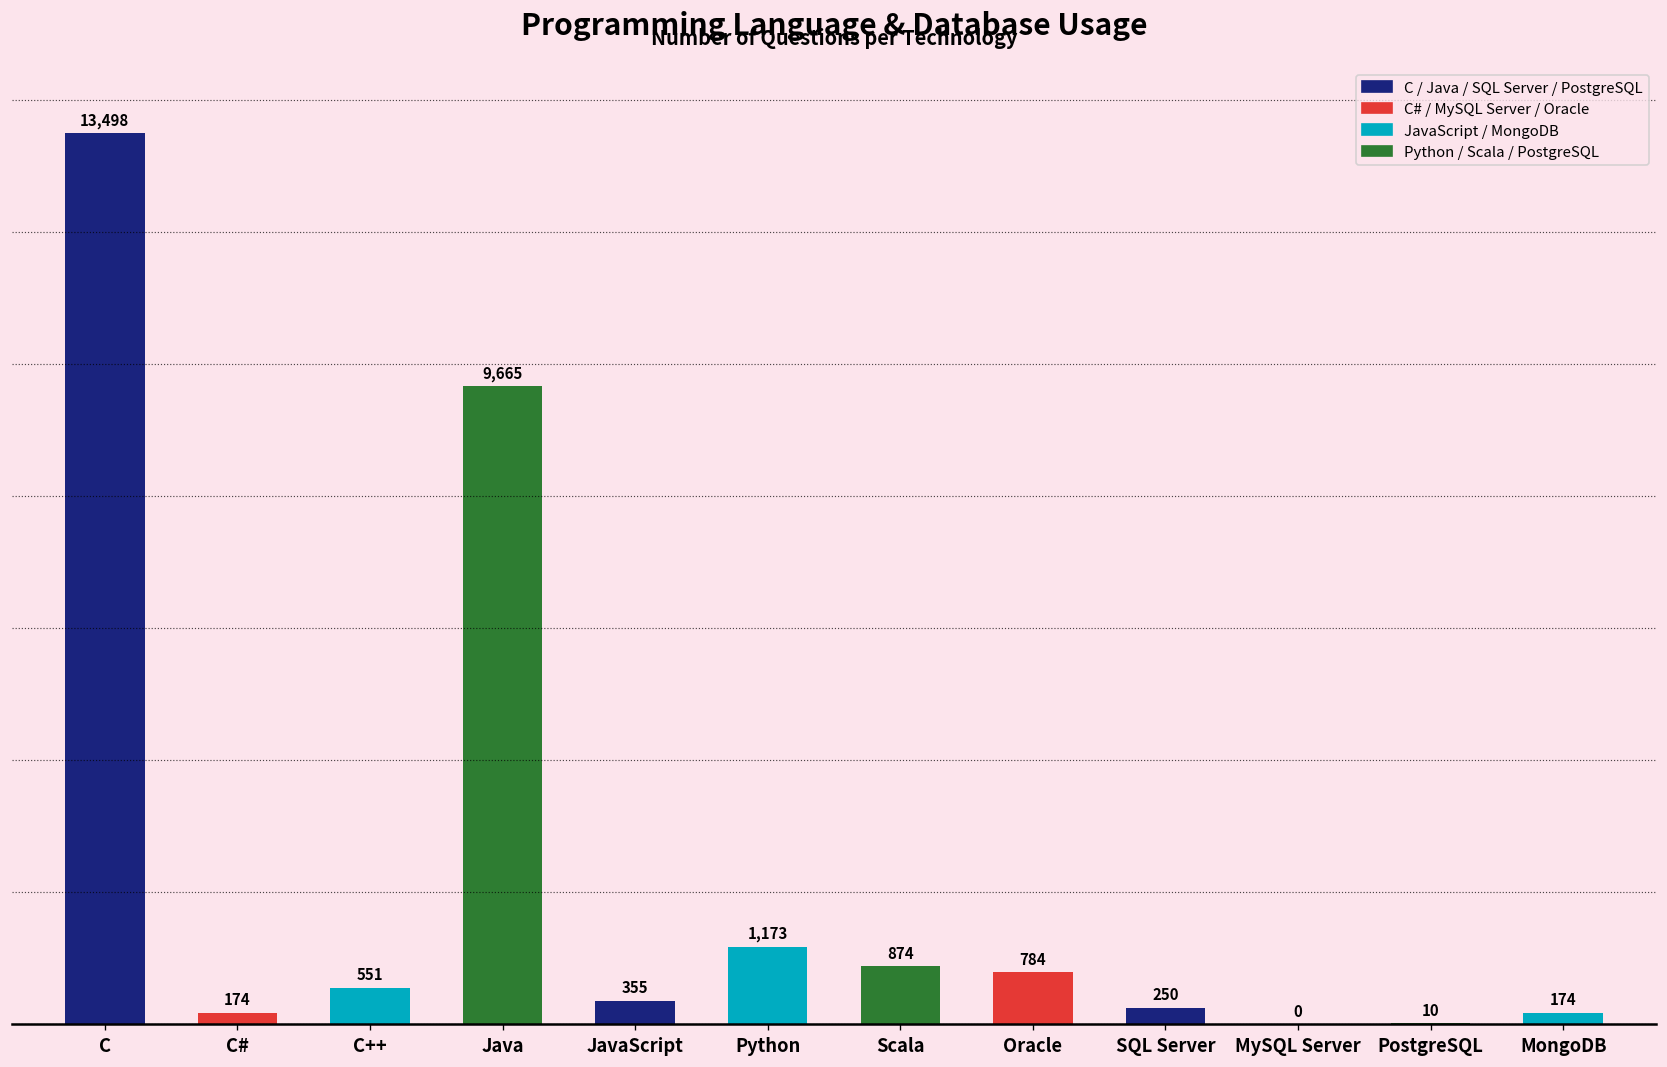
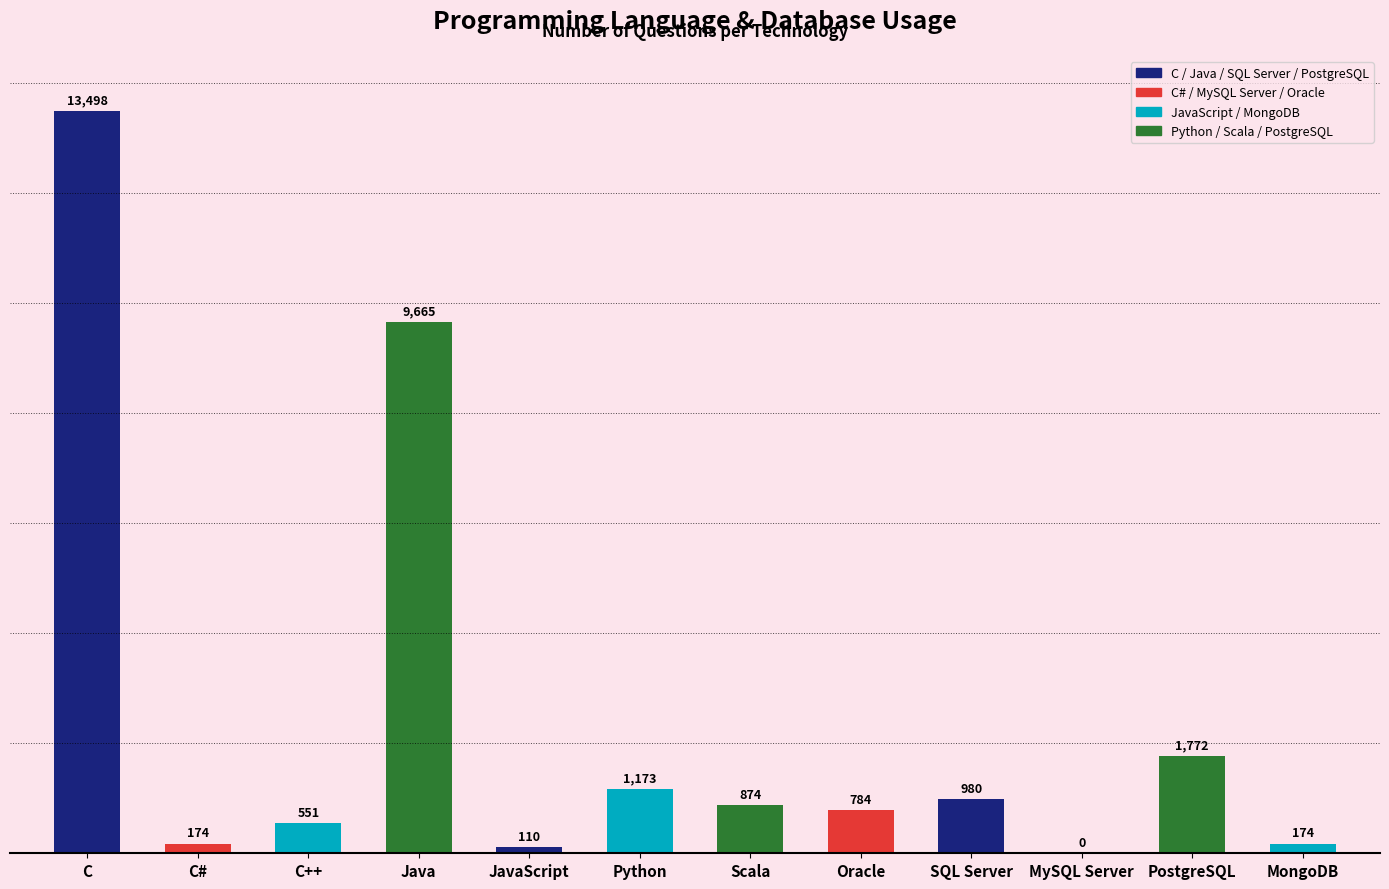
JavaScript: 355 -> 110
SQL Server: 250 -> 980
PostgreSQL: 10 -> 1,772
